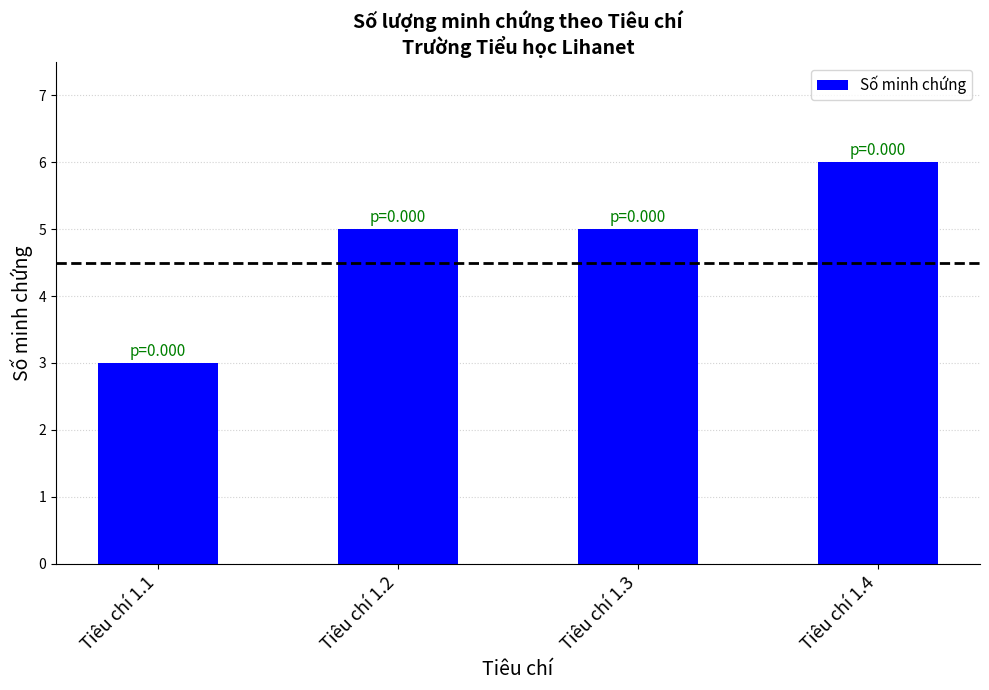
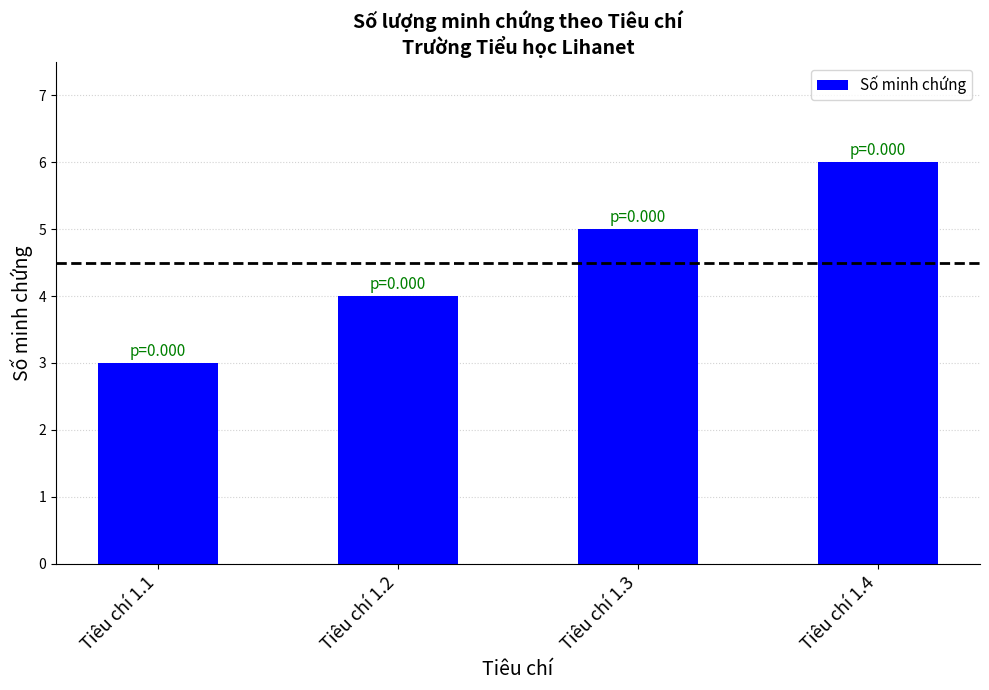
Tiêu chí 1.2: 5 -> 4
